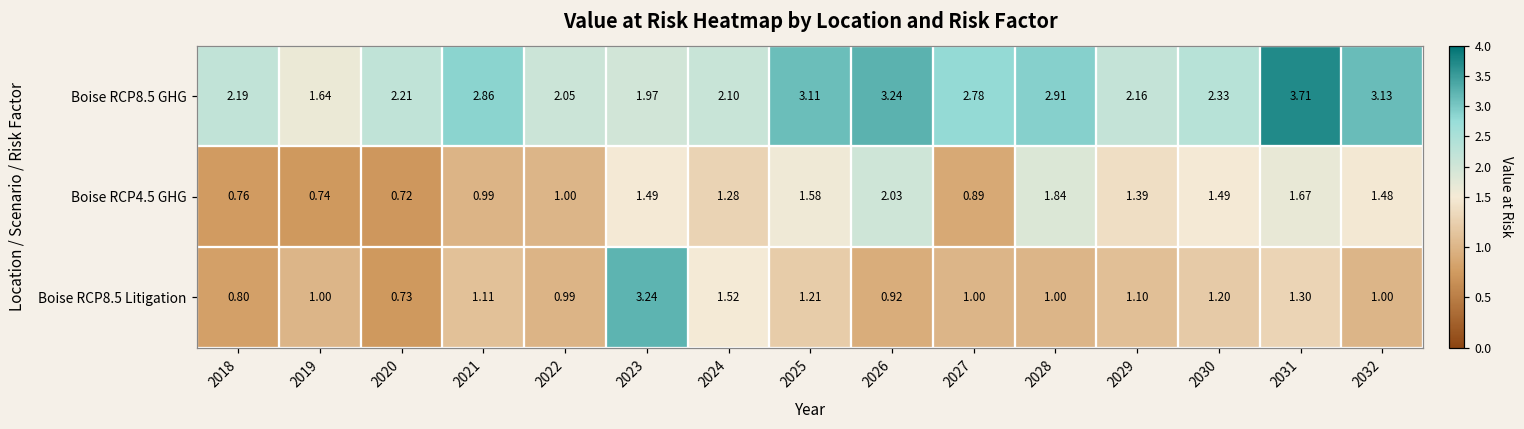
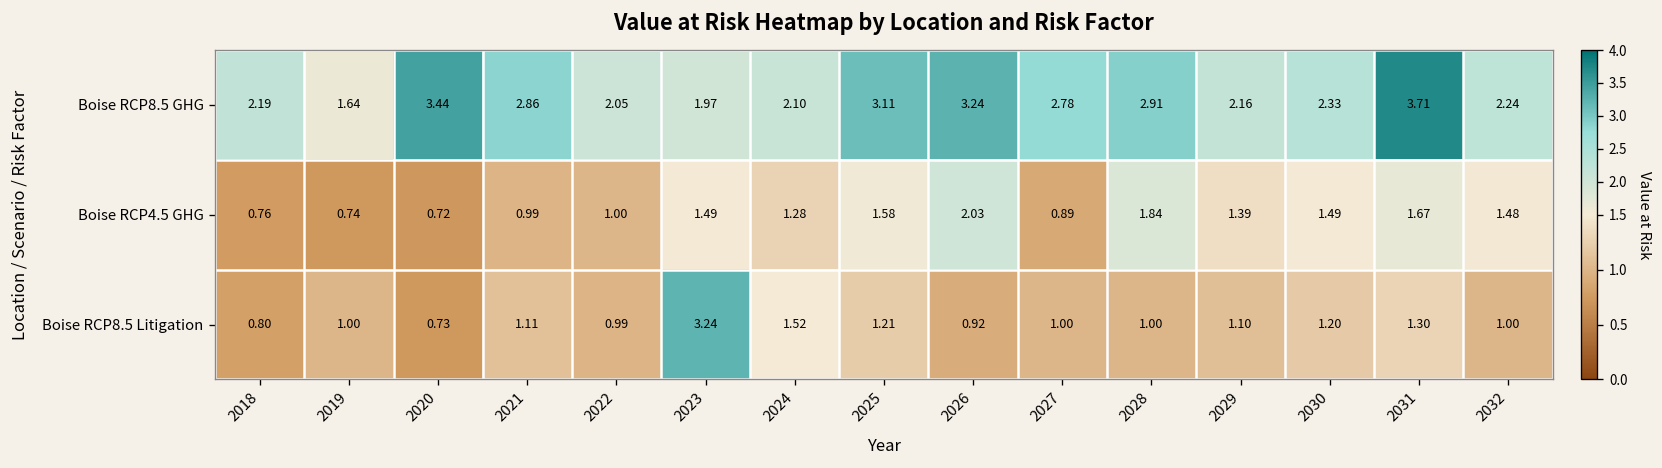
Boise RCP8.5 GHG, 2020: 2.21 -> 3.44
Boise RCP8.5 GHG, 2032: 3.13 -> 2.24
